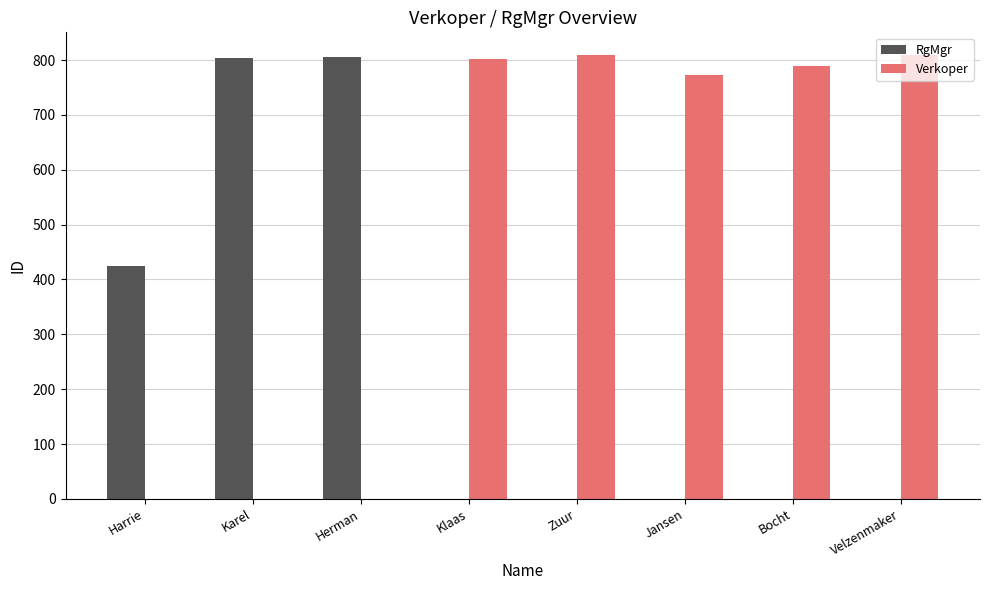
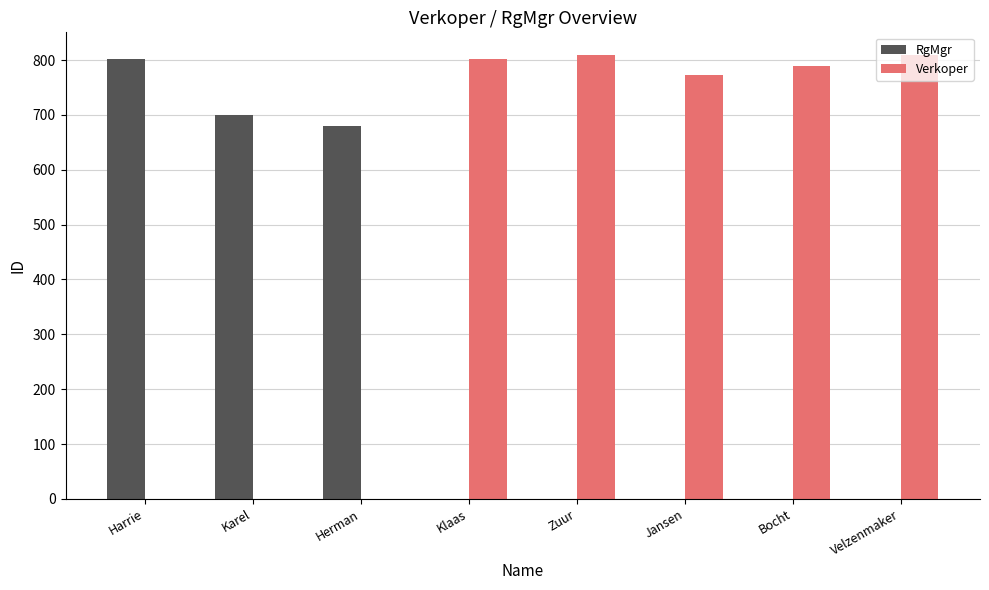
RgMgr, Harrie: 420 -> 800
RgMgr, Karel: 800 -> 700
RgMgr, Herman: 810 -> 680
